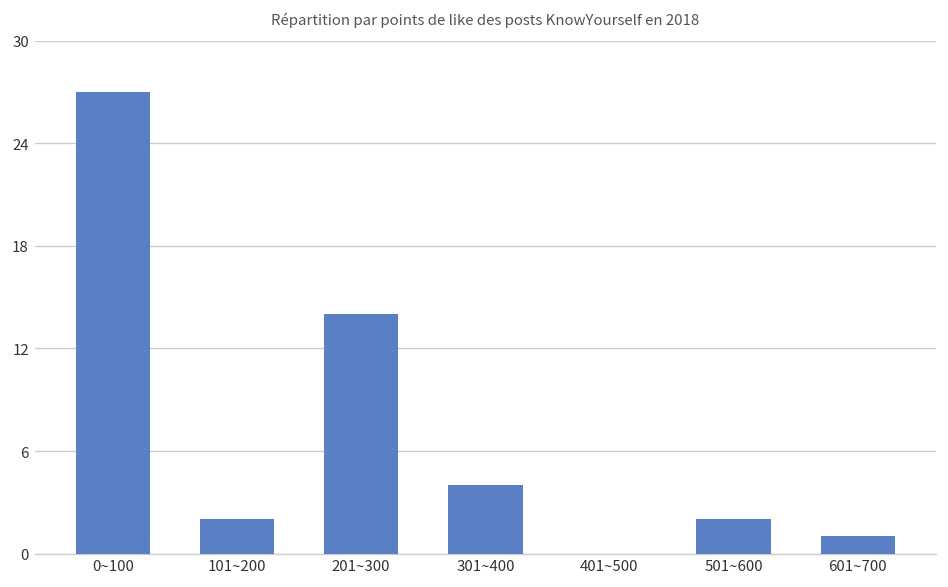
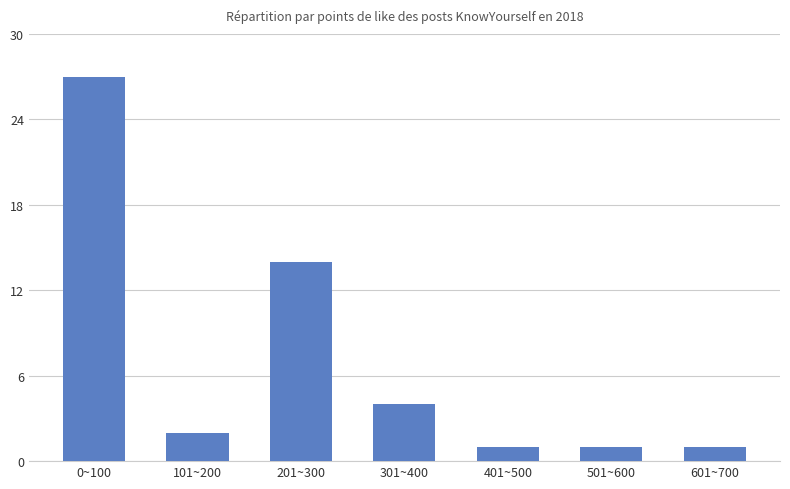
401~500: 0 -> 1
501~600: 2 -> 1
